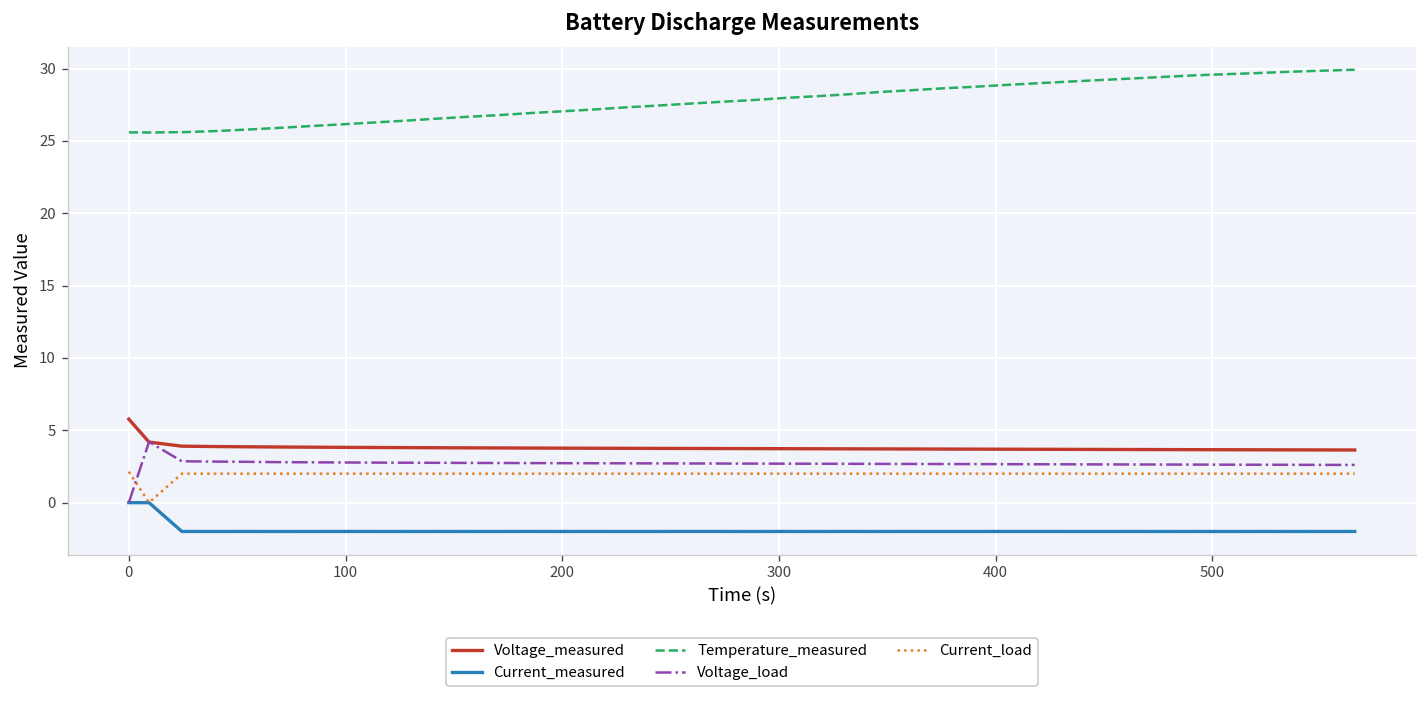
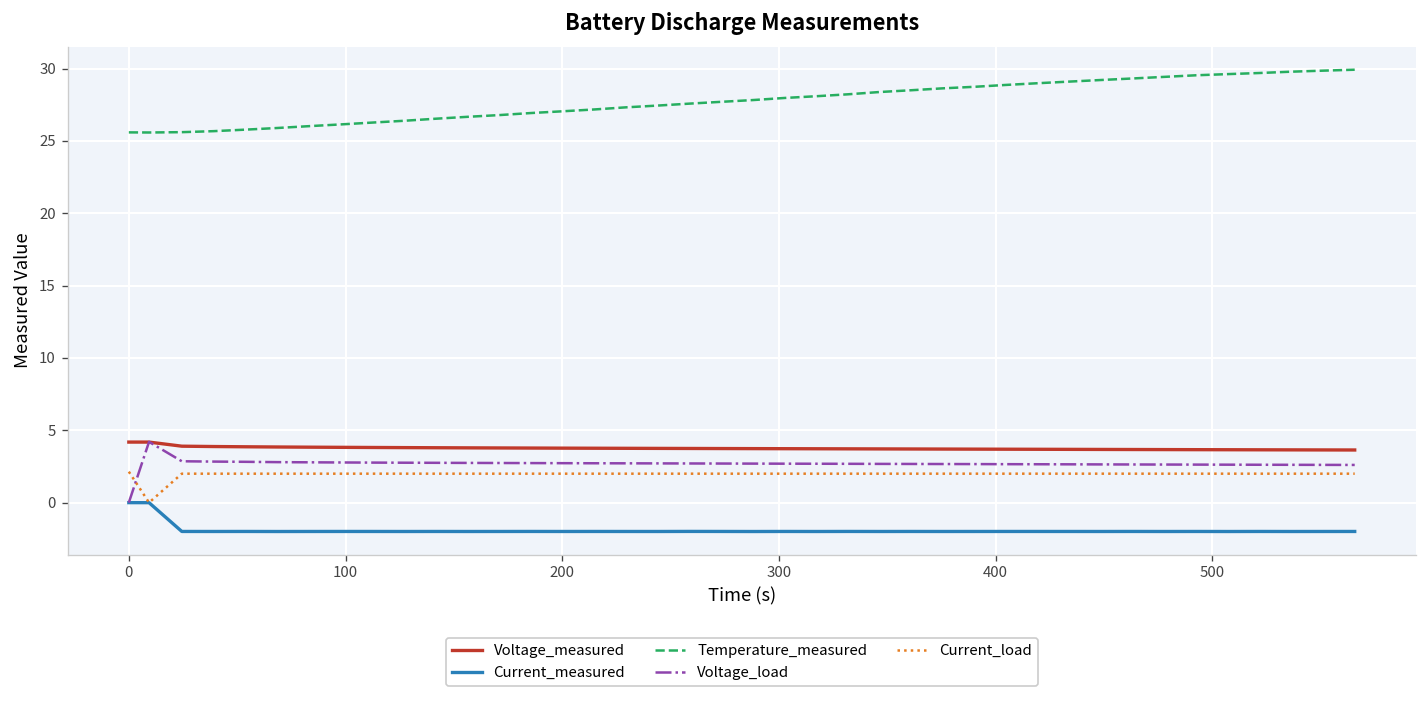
Voltage_measured, 0: 5.8 -> 4.2
